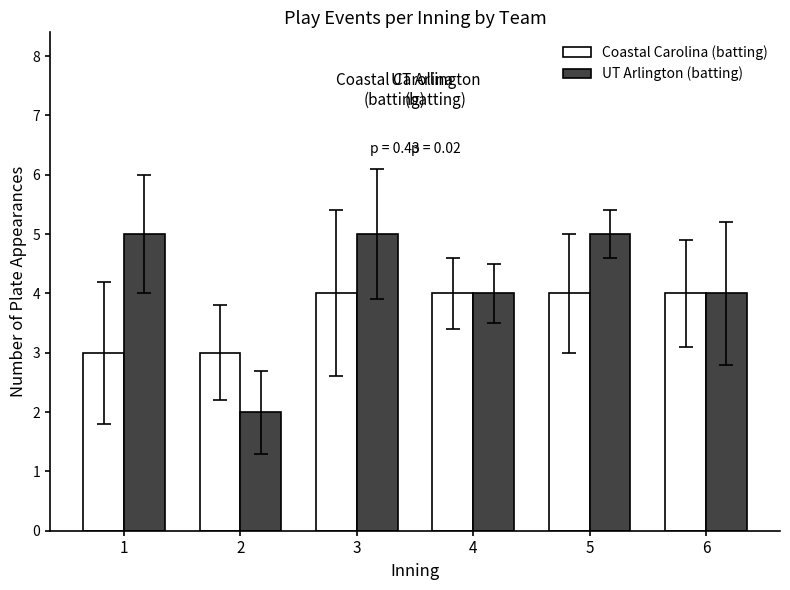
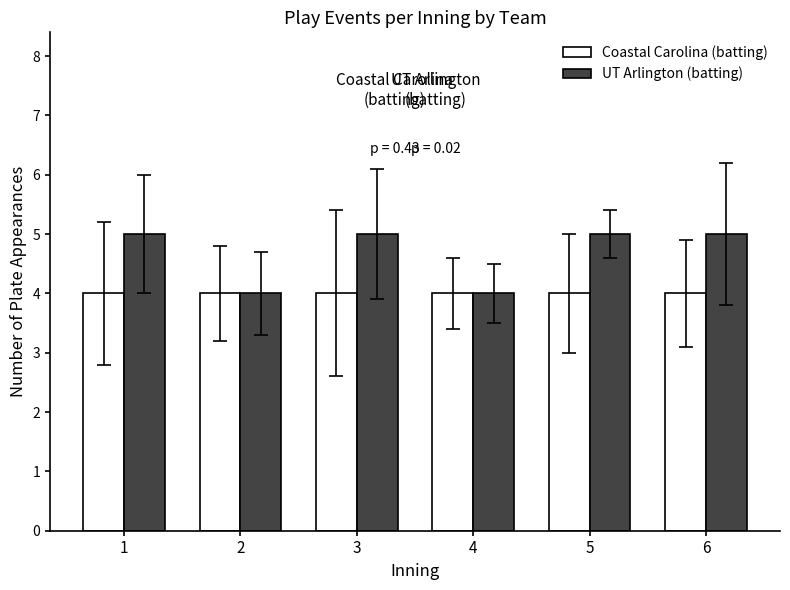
Coastal Carolina (batting), 1: 3 -> 4
Coastal Carolina (batting), 2: 3 -> 4
UT Arlington (batting), 2: 2 -> 4
UT Arlington (batting), 6: 4 -> 5
